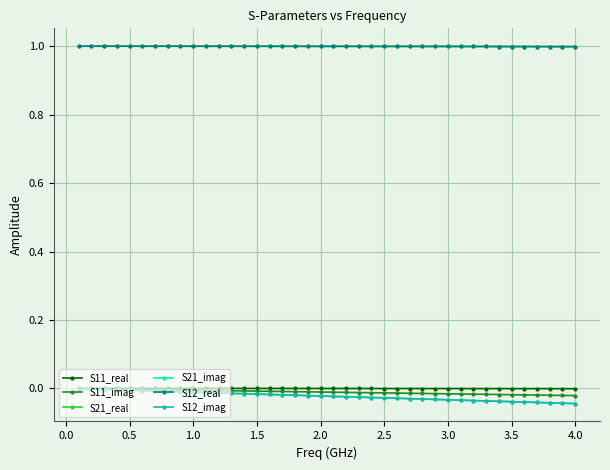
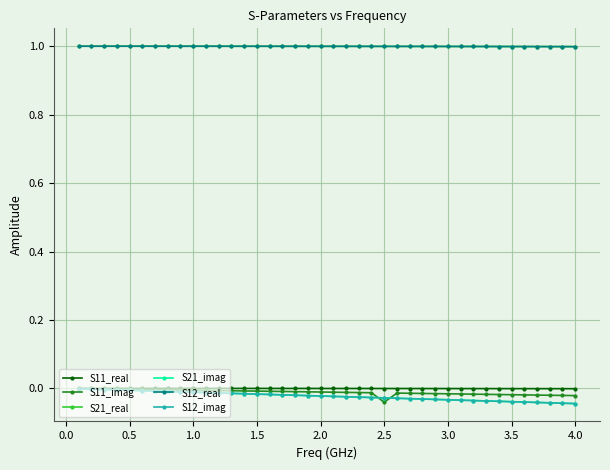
S11_imag, 2.5: -0.01 -> -0.04
